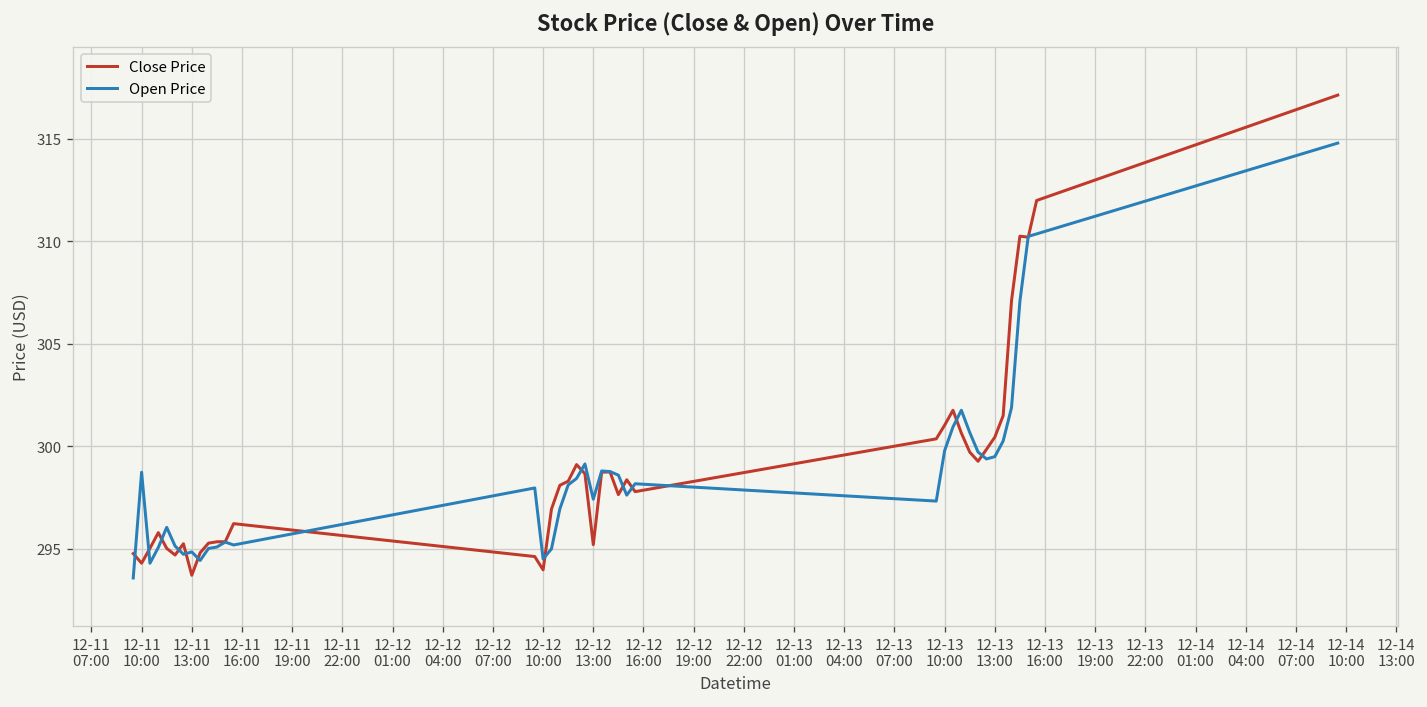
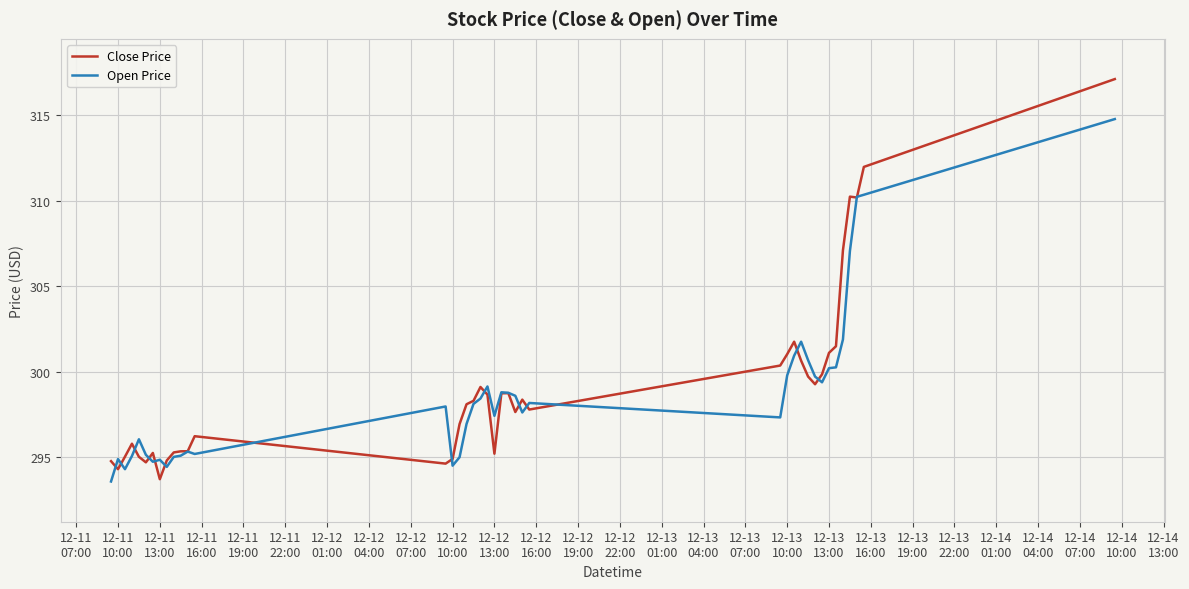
Open Price, 12-11 10:00: 298.7 -> 294.9
Close Price, 12-12 10:00: 294.0 -> 294.9
Close Price, 12-13 13:00: 300.4 -> 301.1
Open Price, 12-13 13:00: 299.5 -> 300.2
